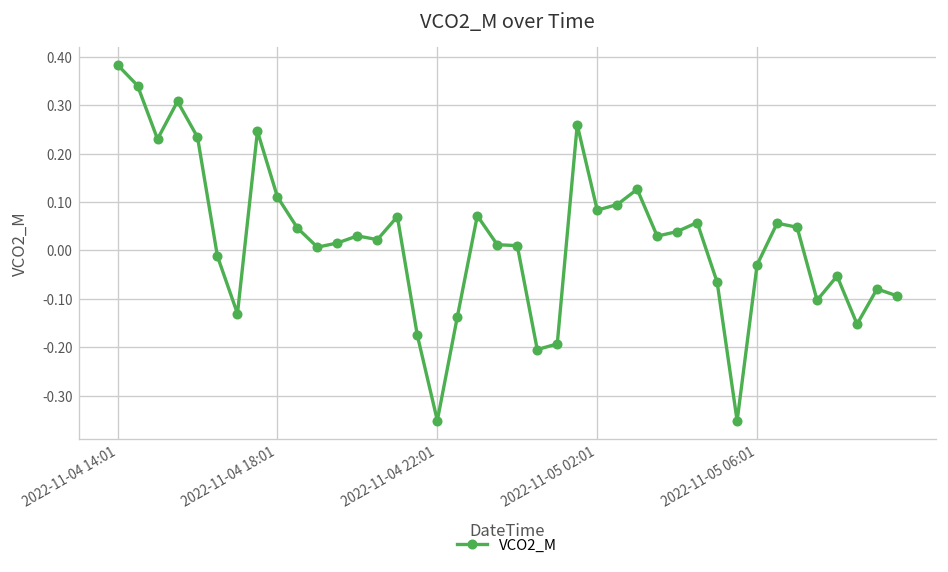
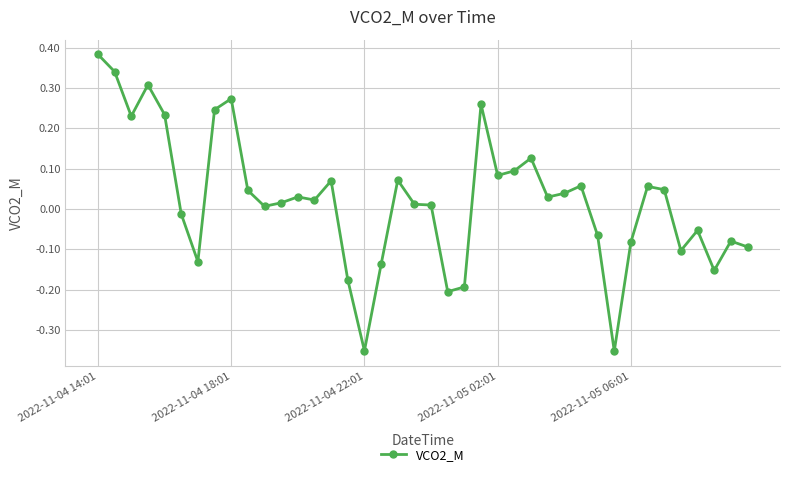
2022-11-04 18:01: 0.11 -> 0.27
2022-11-05 06:01: -0.03 -> -0.08
